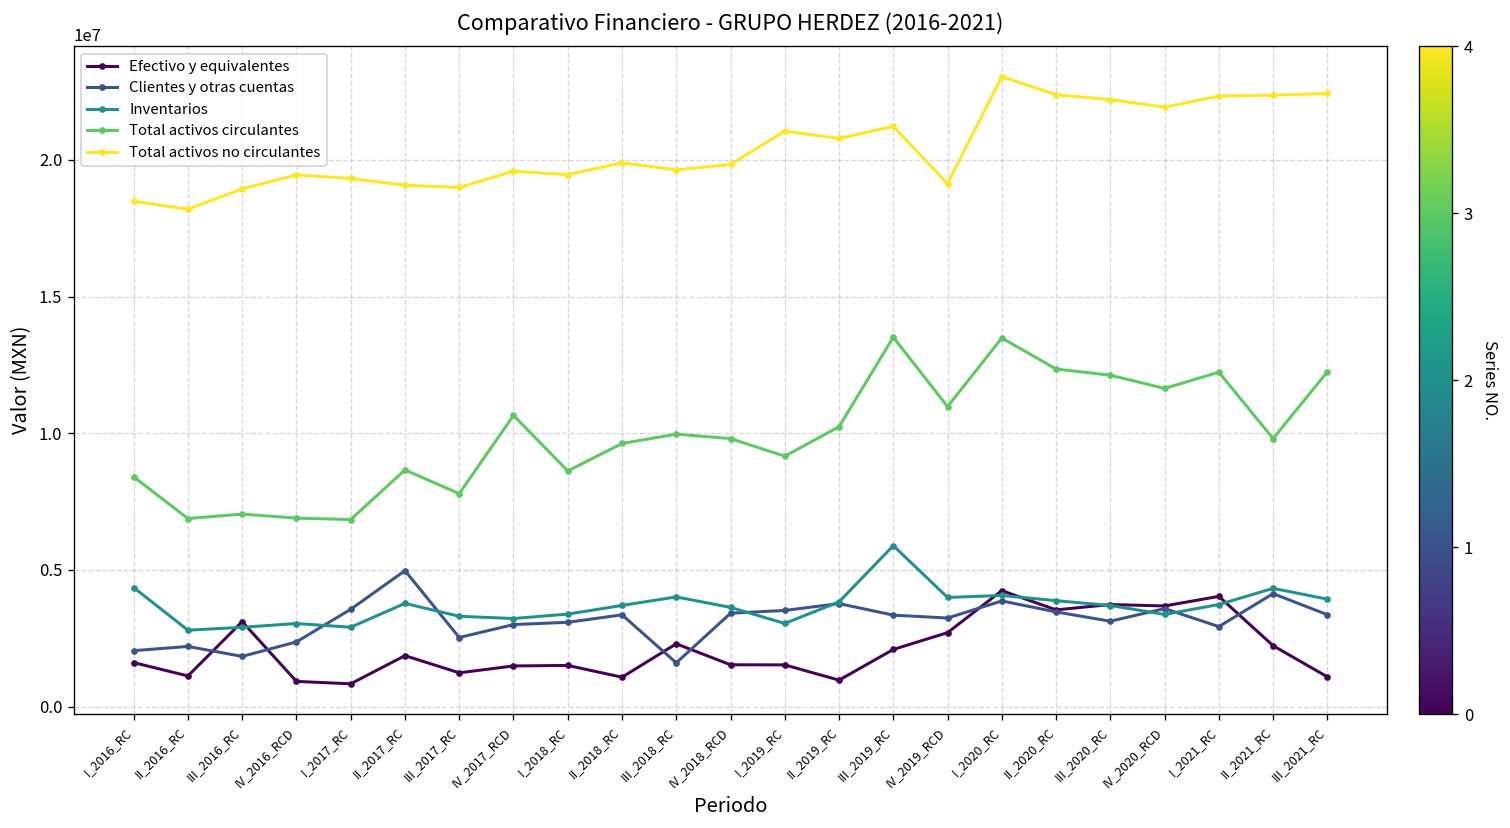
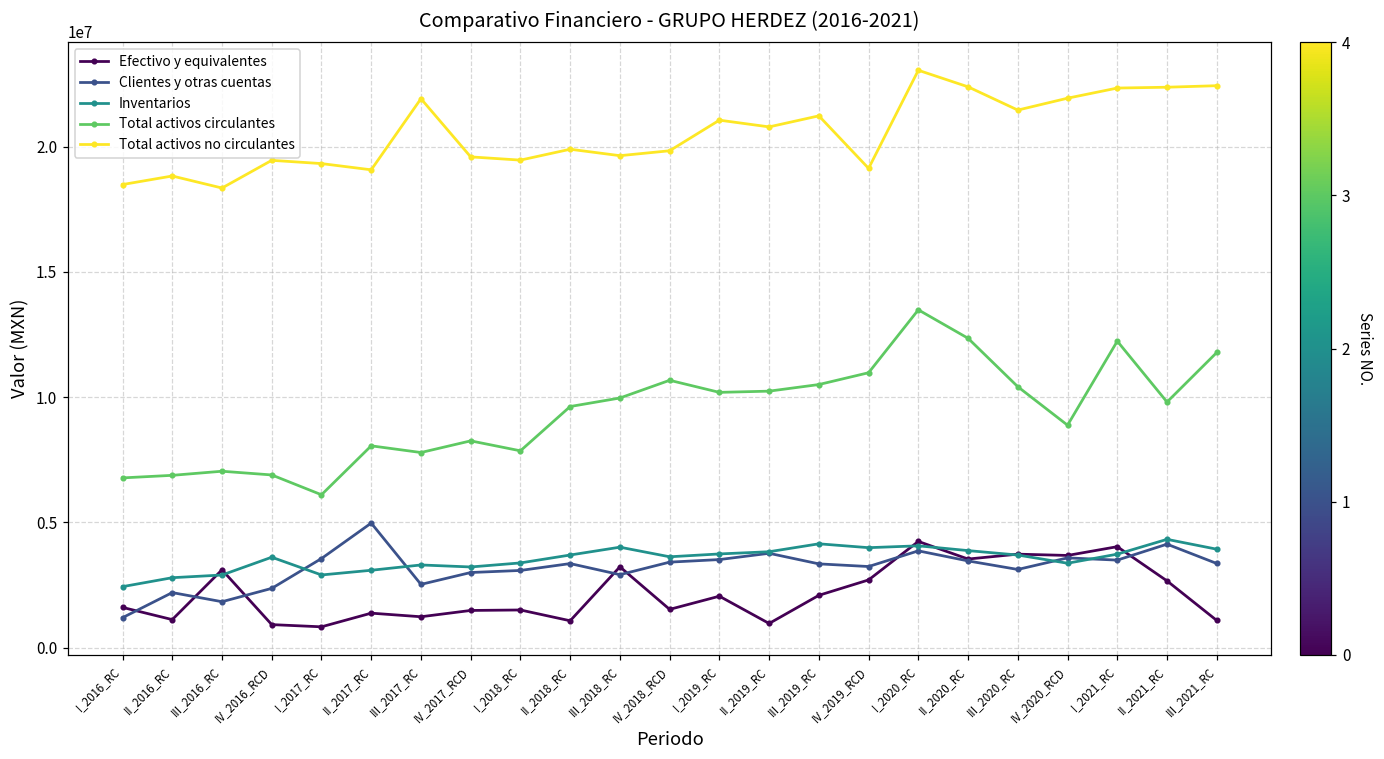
Clientes y otras cuentas, I_2016_RC: 2000000 -> 1200000
Inventarios, I_2016_RC: 4400000 -> 2400000
Total activos circulantes, I_2016_RC: 8400000 -> 6800000
Total activos no circulantes, II_2016_RC: 18200000 -> 18800000
Total activos no circulantes, III_2016_RC: 18900000 -> 18300000
Inventarios, IV_2016_RCD: 3000000 -> 3600000
Total activos circulantes, I_2017_RC: 6800000 -> 6100000
Efectivo y equivalentes, II_2017_RC: 1900000 -> 1400000
Inventarios, II_2017_RC: 3800000 -> 3100000
Total activos circulantes, II_2017_RC: 8700000 -> 8100000
Total activos no circulantes, III_2017_RC: 19000000 -> 21900000
Total activos circulantes, IV_2017_RCD: 10700000 -> 8300000
Total activos circulantes, I_2018_RC: 8600000 -> 7900000
Efectivo y equivalentes, III_2018_RC: 2300000 -> 3200000
Clientes y otras cuentas, III_2018_RC: 1600000 -> 2900000
Total activos circulantes, IV_2018_RCD: 9800000 -> 10700000
Efectivo y equivalentes, I_2019_RC: 1500000 -> 2100000
Inventarios, I_2019_RC: 3000000 -> 3700000
Total activos circulantes, I_2019_RC: 9200000 -> 10200000
Inventarios, III_2019_RC: 5900000 -> 4100000
Total activos circulantes, III_2019_RC: 13500000 -> 10500000
Total activos circulantes, III_2020_RC: 12100000 -> 10400000
Total activos no circulantes, III_2020_RC: 22200000 -> 21500000
Total activos circulantes, IV_2020_RCD: 11600000 -> 8900000
Clientes y otras cuentas, I_2021_RC: 2900000 -> 3500000
Efectivo y equivalentes, II_2021_RC: 2200000 -> 2700000
Total activos circulantes, III_2021_RC: 12200000 -> 11800000
